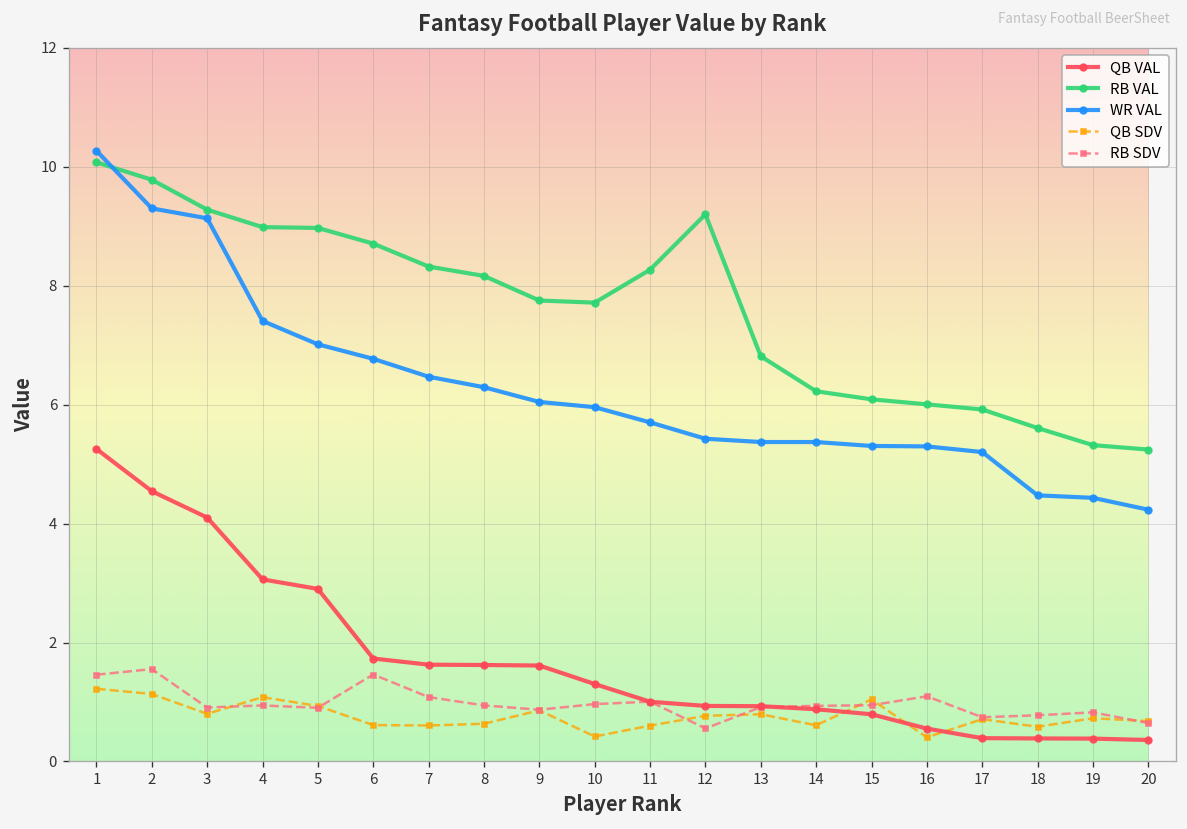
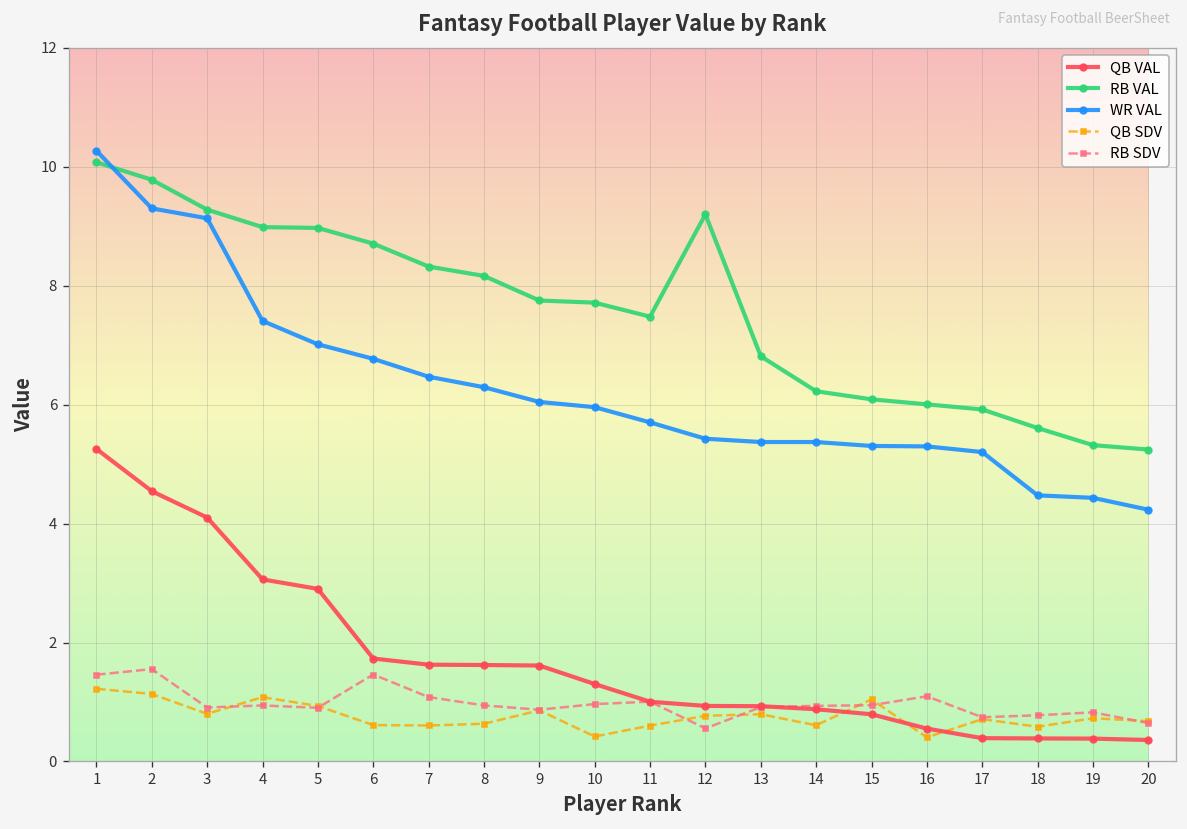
RB VAL, 11: 8.3 -> 7.5
